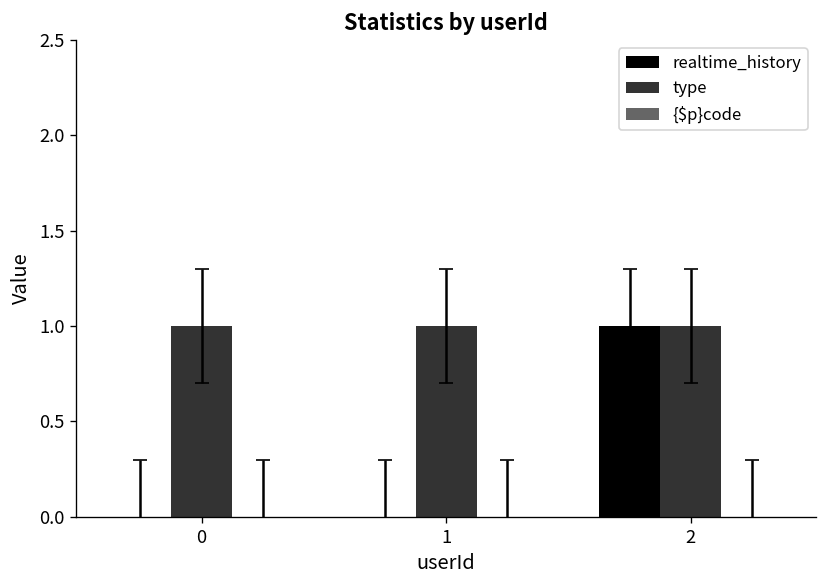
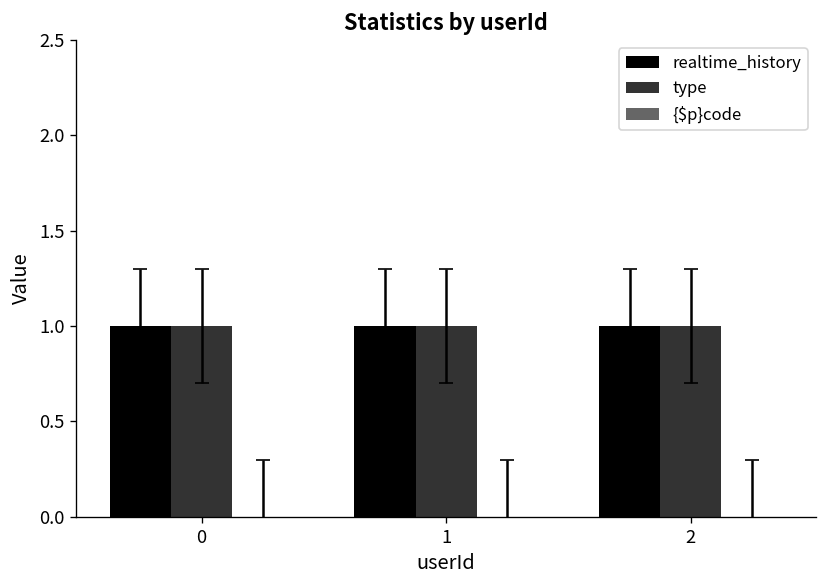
realtime_history, 0: 0 -> 1
realtime_history, 1: 0 -> 1
